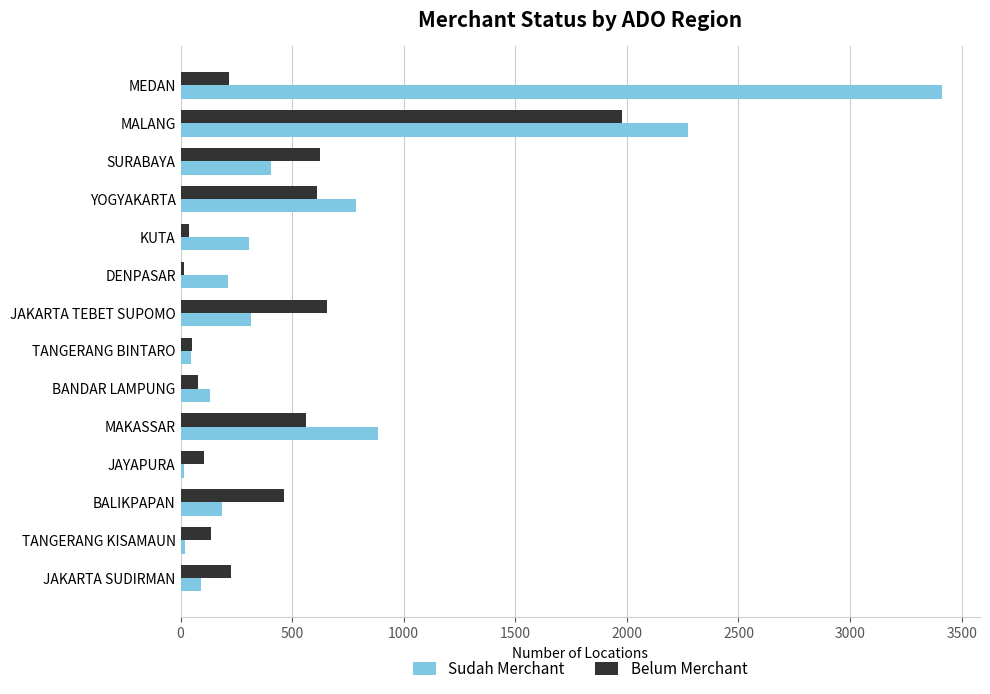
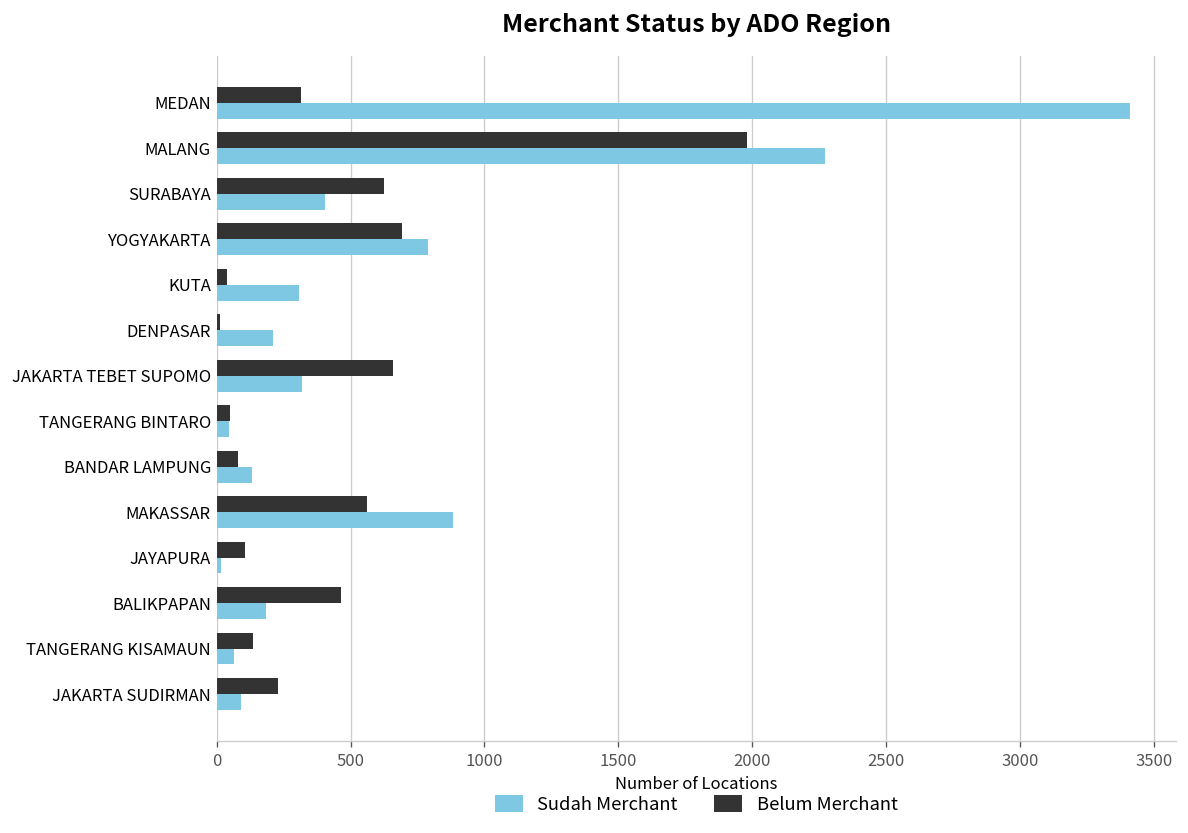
Belum Merchant, MEDAN: 220 -> 310
Belum Merchant, YOGYAKARTA: 610 -> 690
Sudah Merchant, TANGERANG KISAMAUN: 20 -> 70
